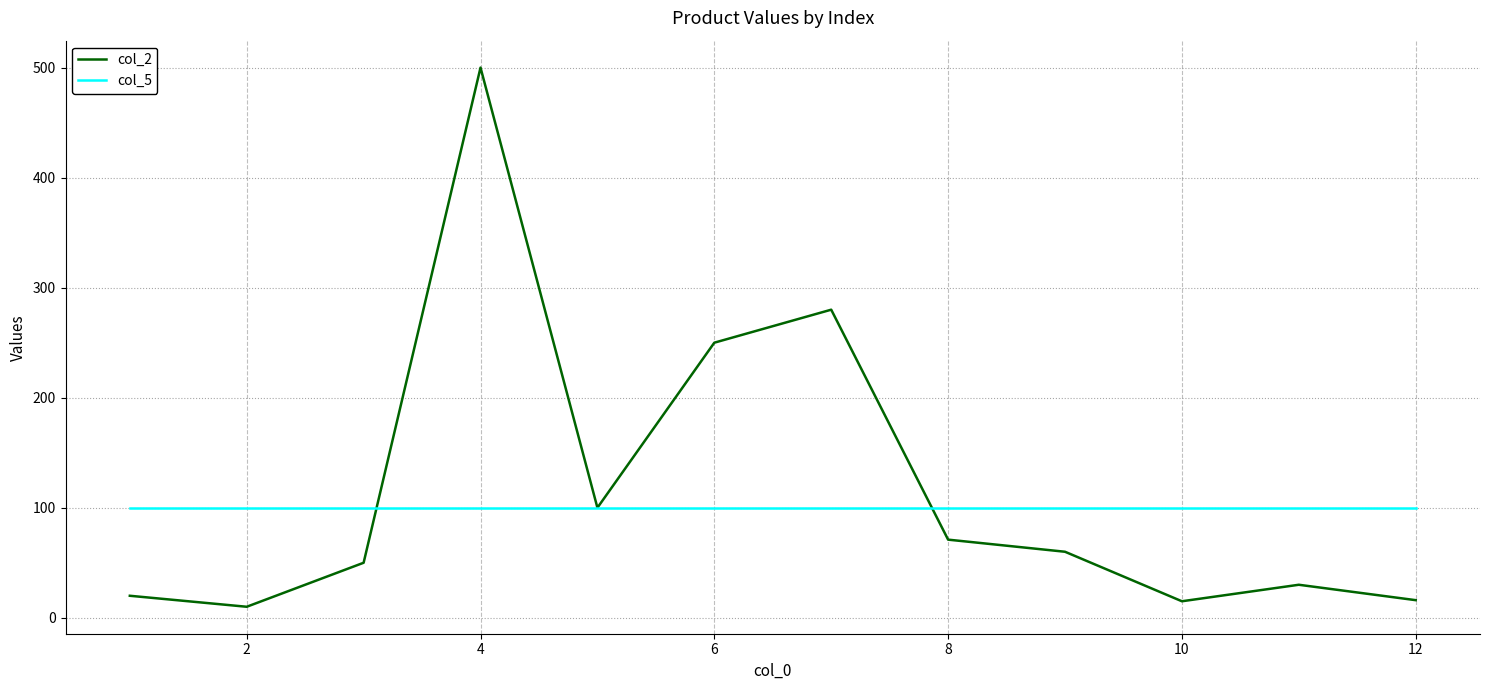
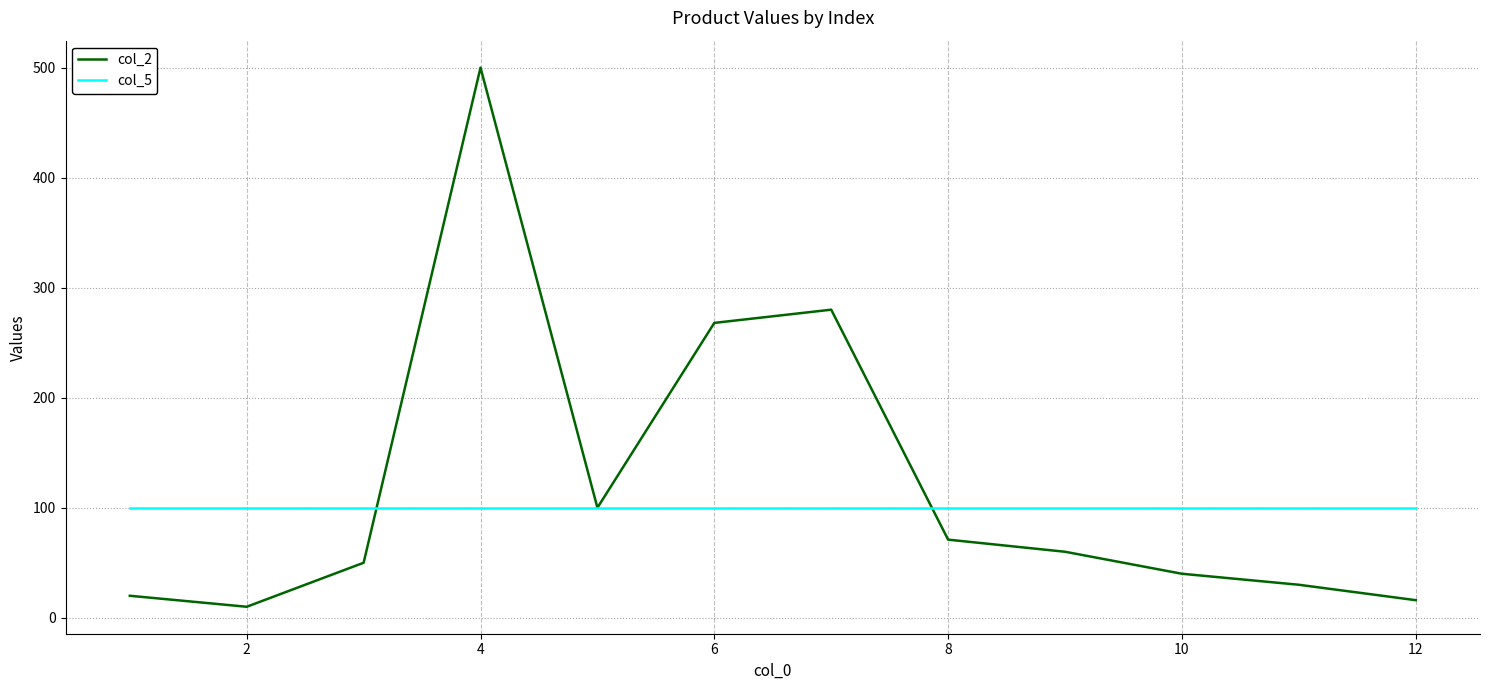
col_2, 6: 250 -> 268
col_2, 10: 15 -> 40
